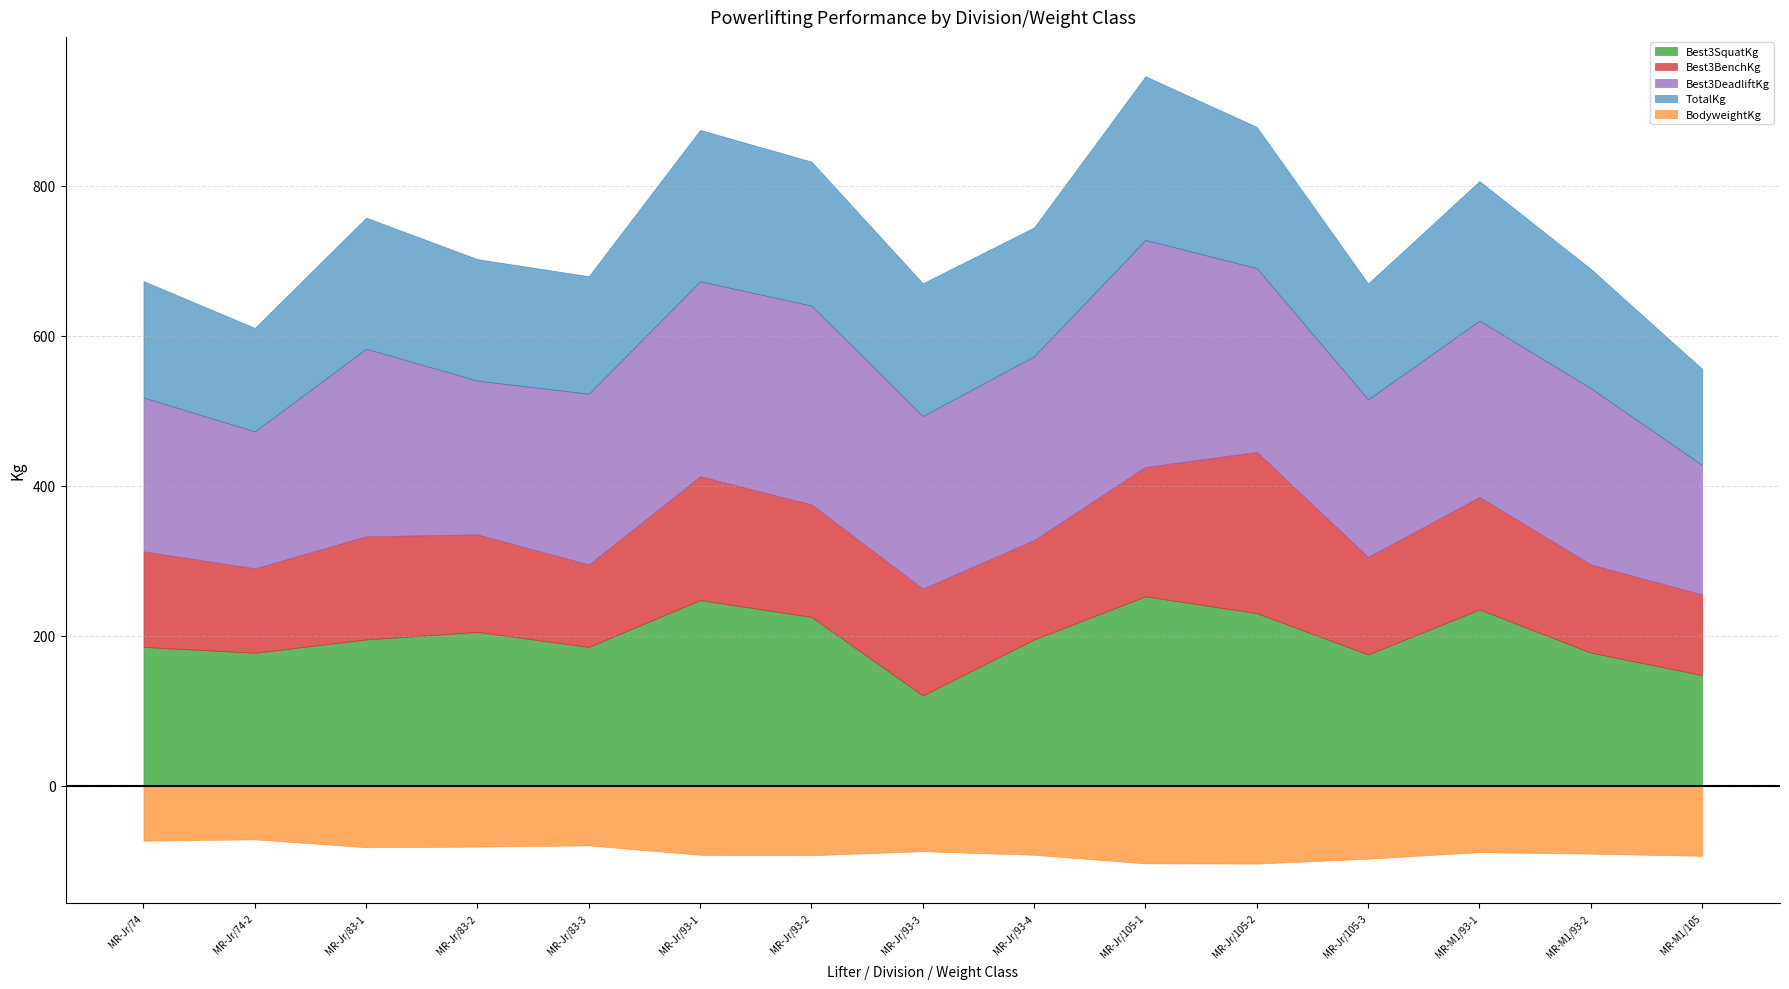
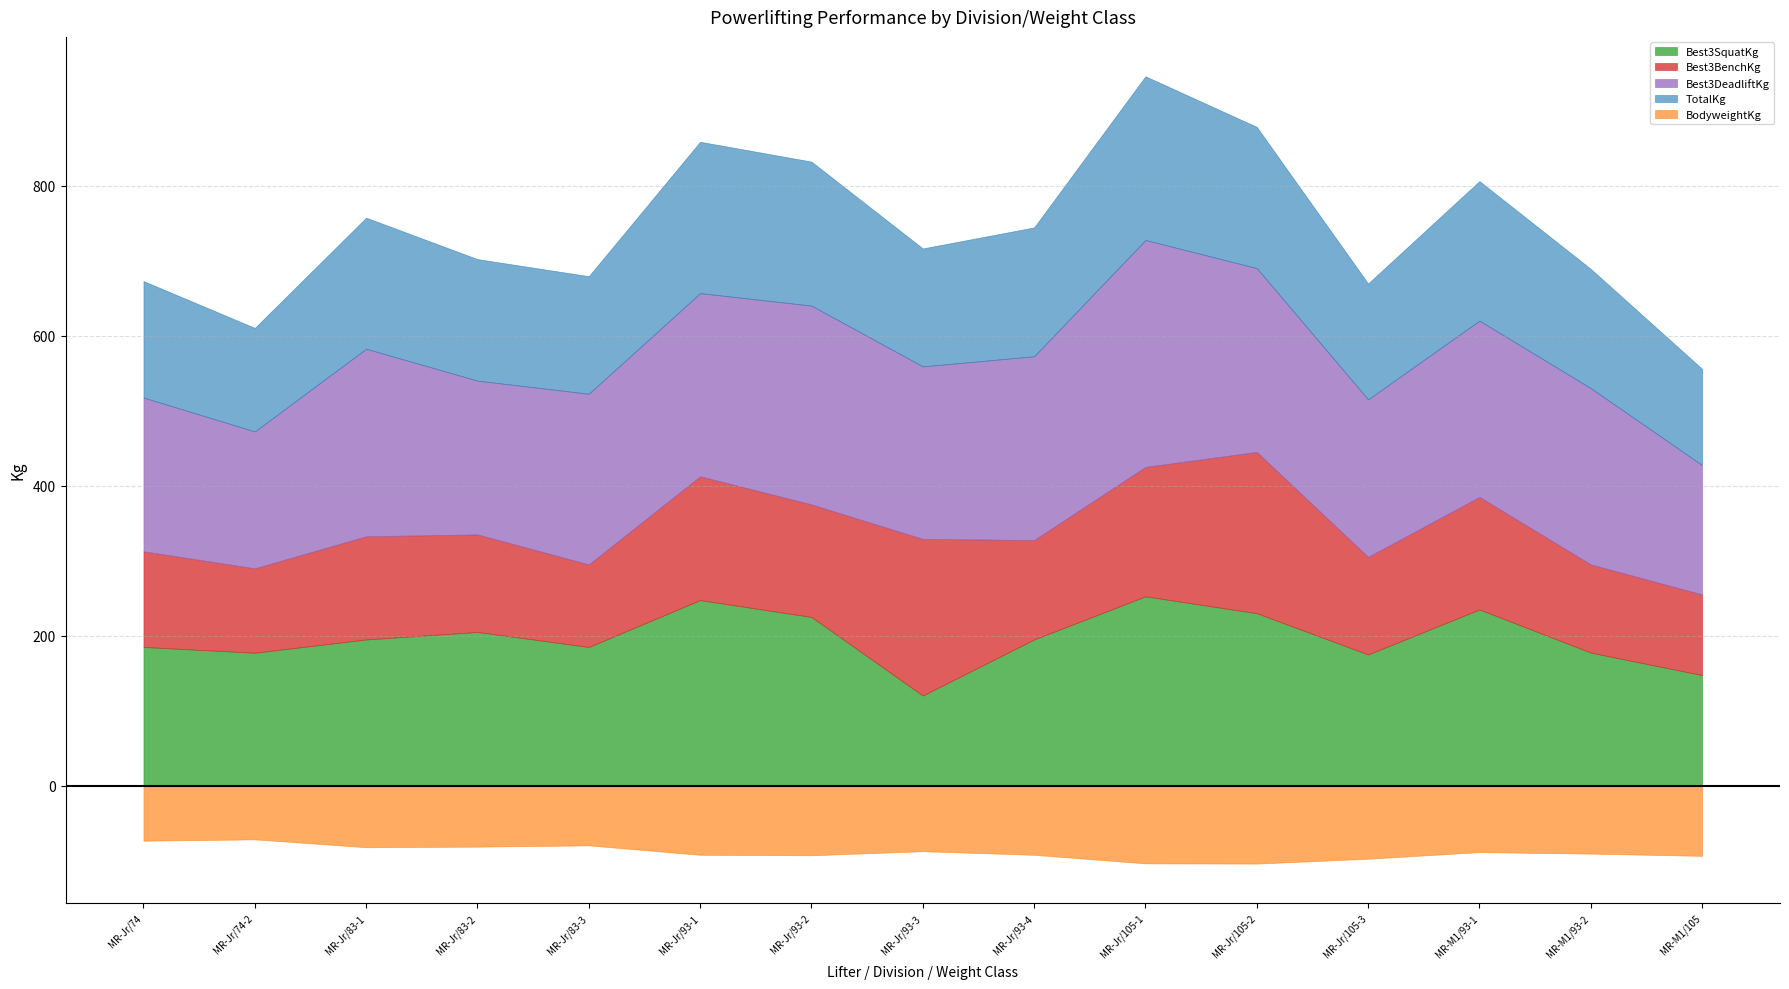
Best3DeadliftKg, MR-Jr/93-1: 260 -> 240
Best3BenchKg, MR-Jr/93-3: 140 -> 210
TotalKg, MR-Jr/93-3: 180 -> 160
